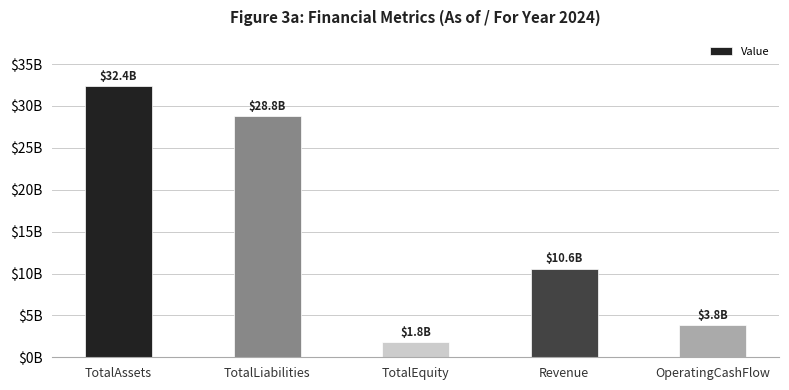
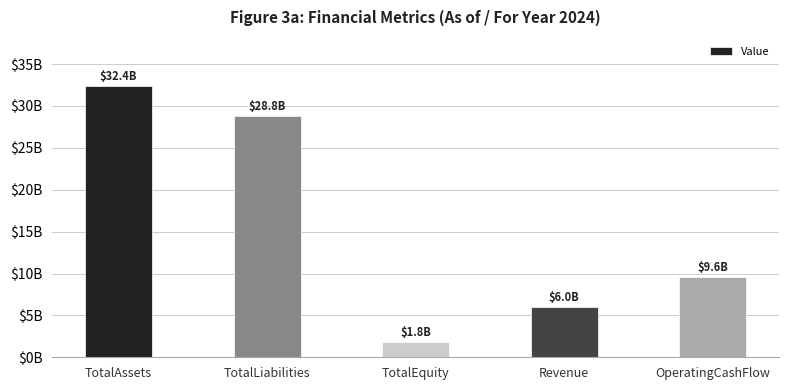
Revenue: $10.6B -> $6.0B
OperatingCashFlow: $3.8B -> $9.6B
